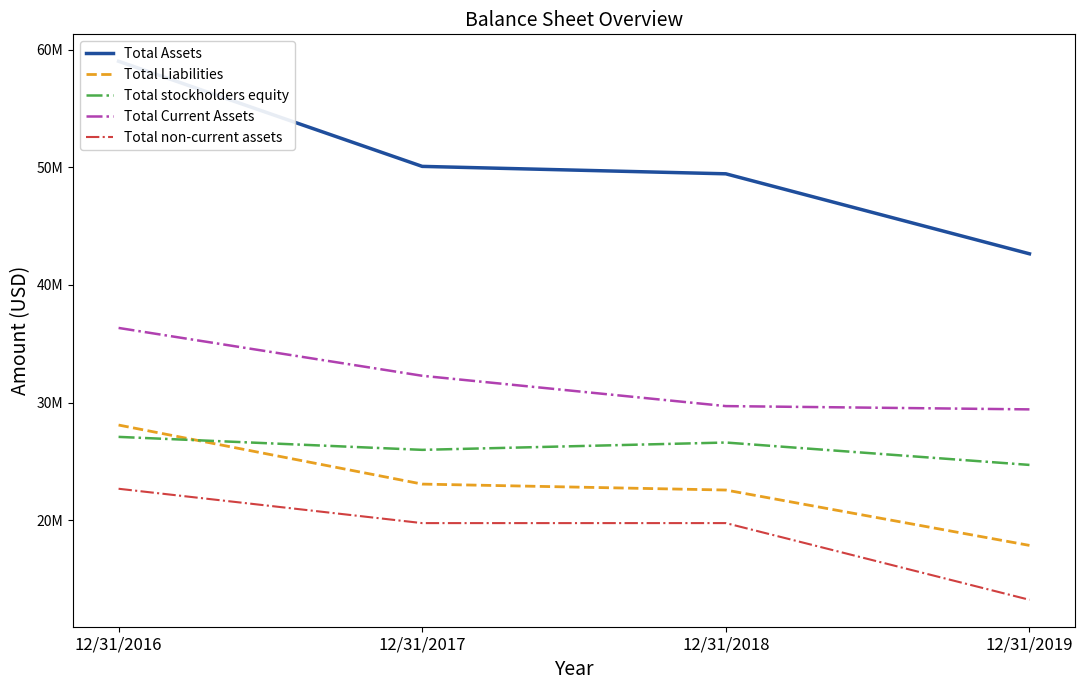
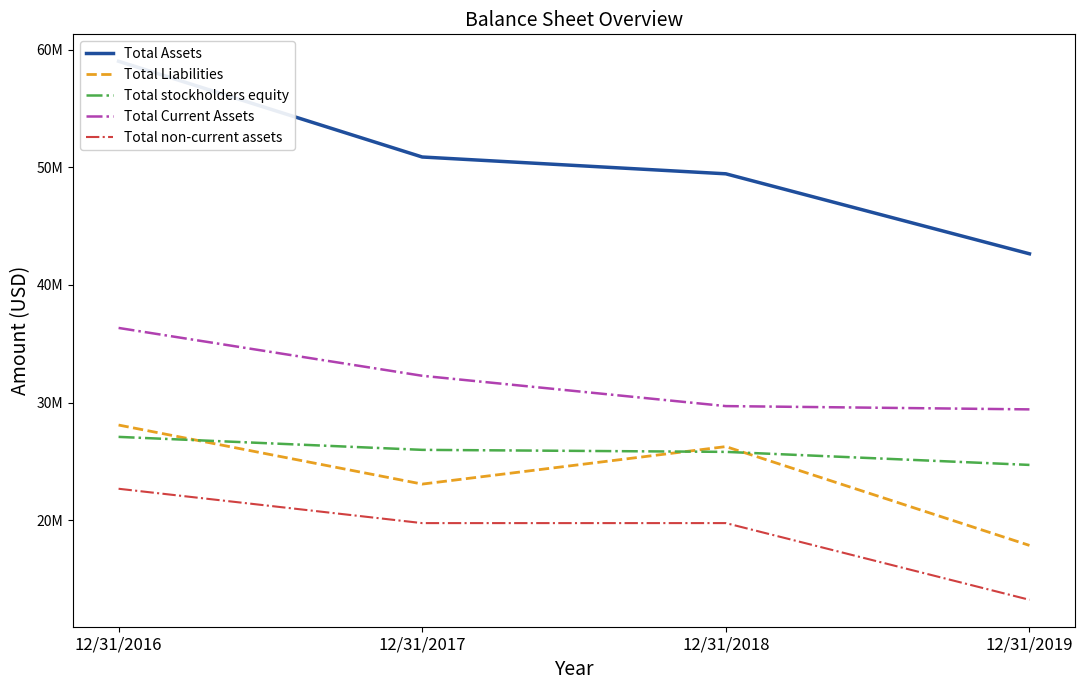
Total Assets, 12/31/2017: 50100000 -> 50900000
Total Liabilities, 12/31/2018: 22600000 -> 26300000
Total stockholders equity, 12/31/2018: 26600000 -> 25800000
